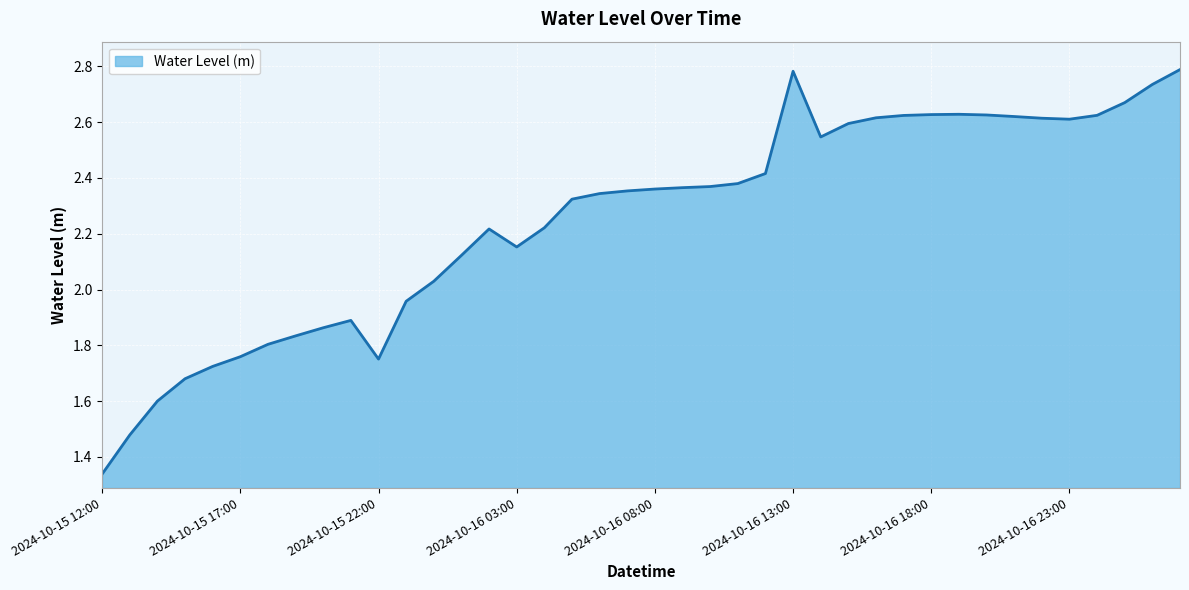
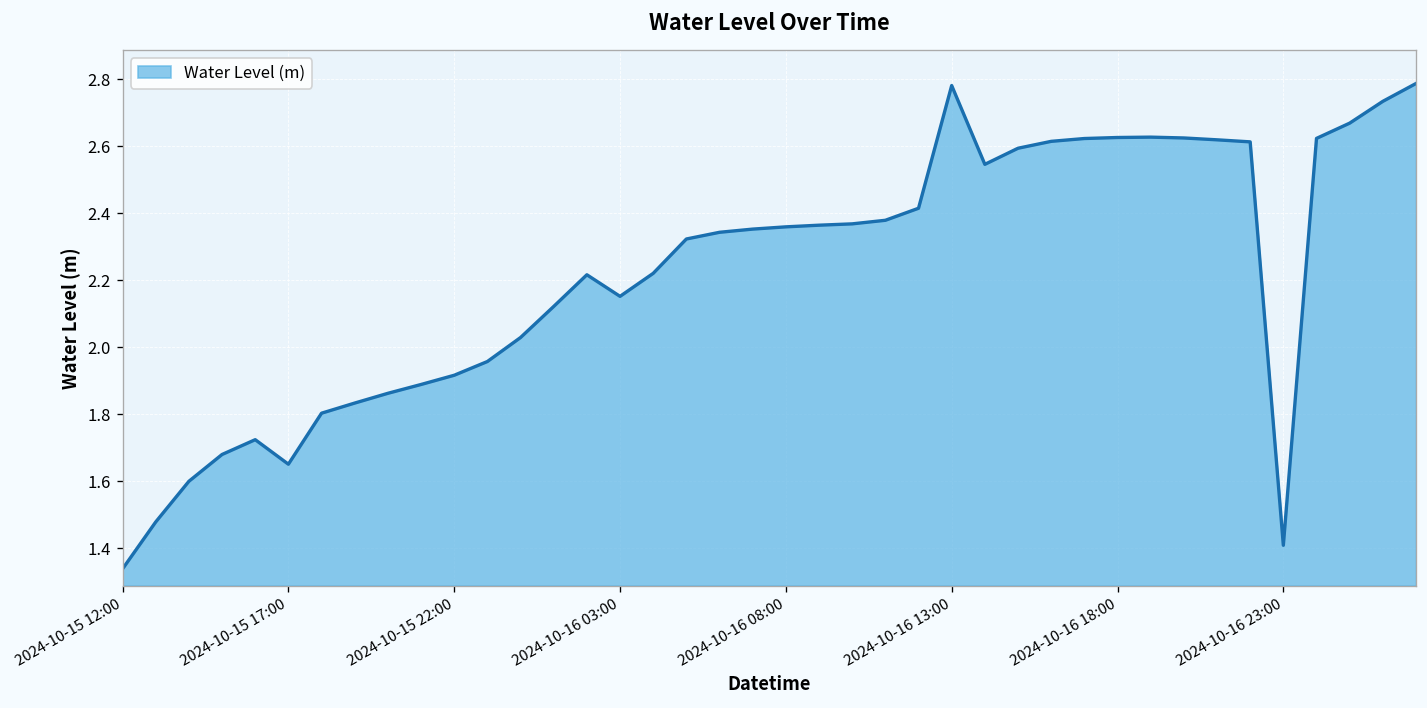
2024-10-15 17:00: 1.76 -> 1.65
2024-10-15 22:00: 1.75 -> 1.92
2024-10-16 23:00: 2.61 -> 1.41
